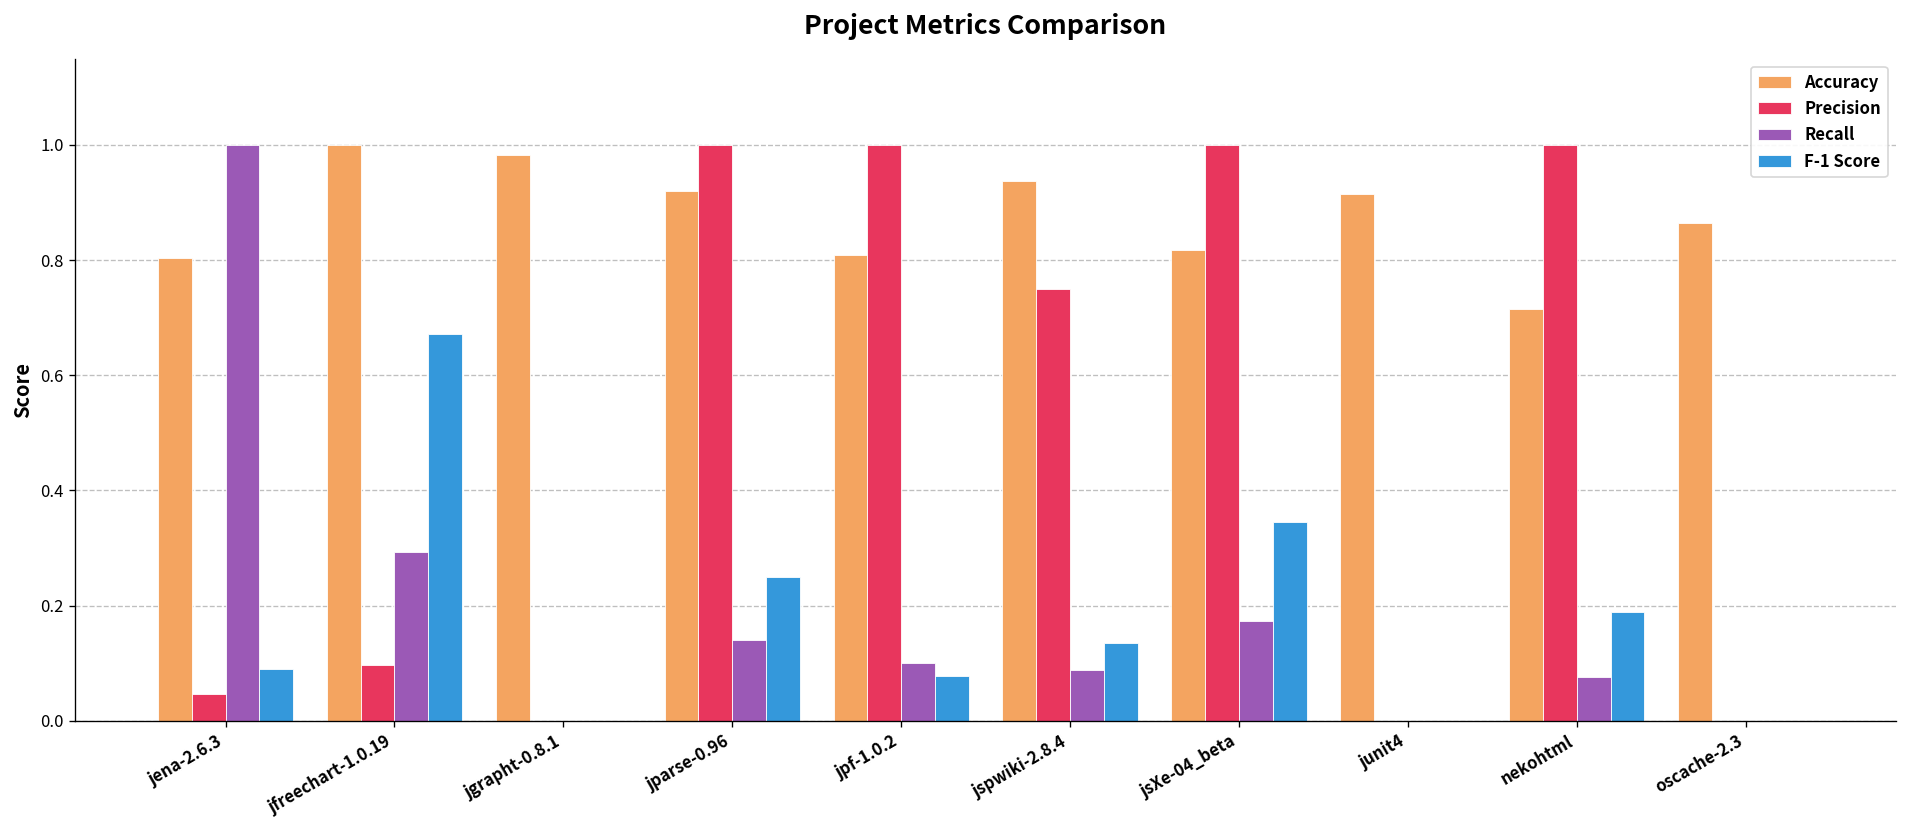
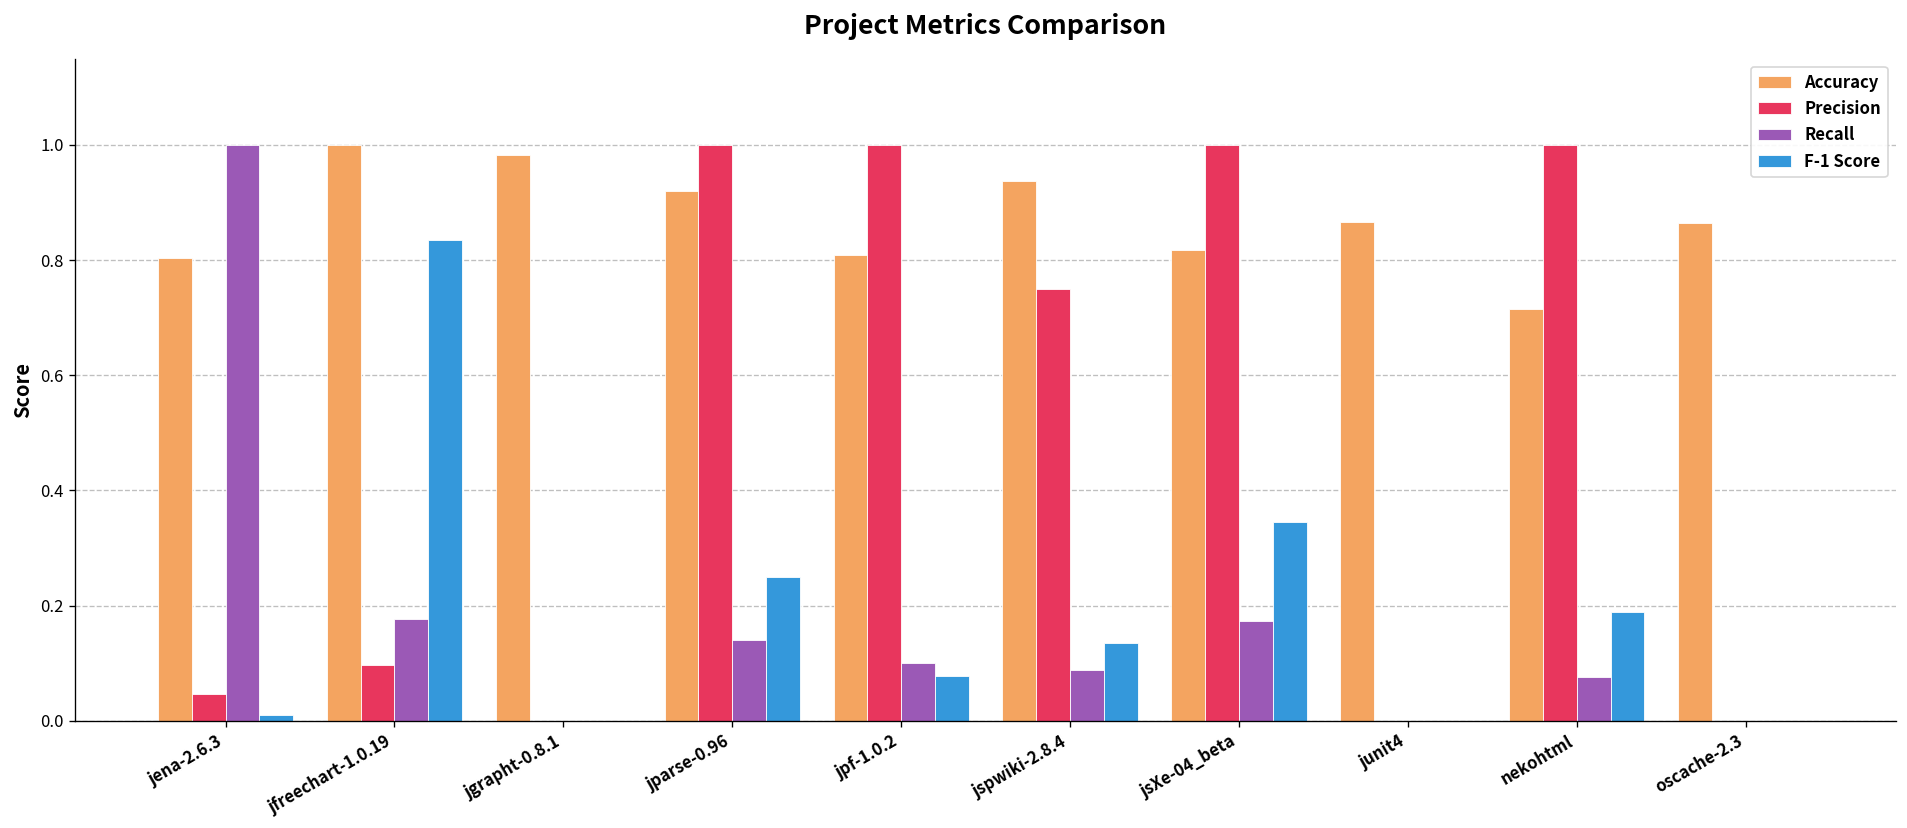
F-1 Score, jena-2.6.3: 0.09 -> 0.01
Recall, jfreechart-1.0.19: 0.29 -> 0.18
F-1 Score, jfreechart-1.0.19: 0.67 -> 0.84
Accuracy, junit4: 0.92 -> 0.87
